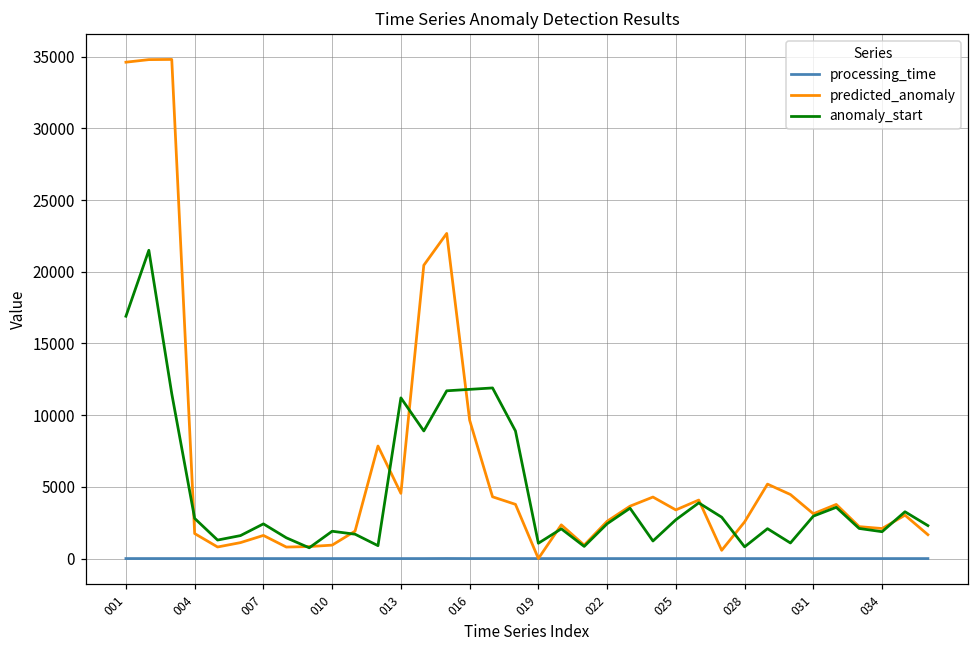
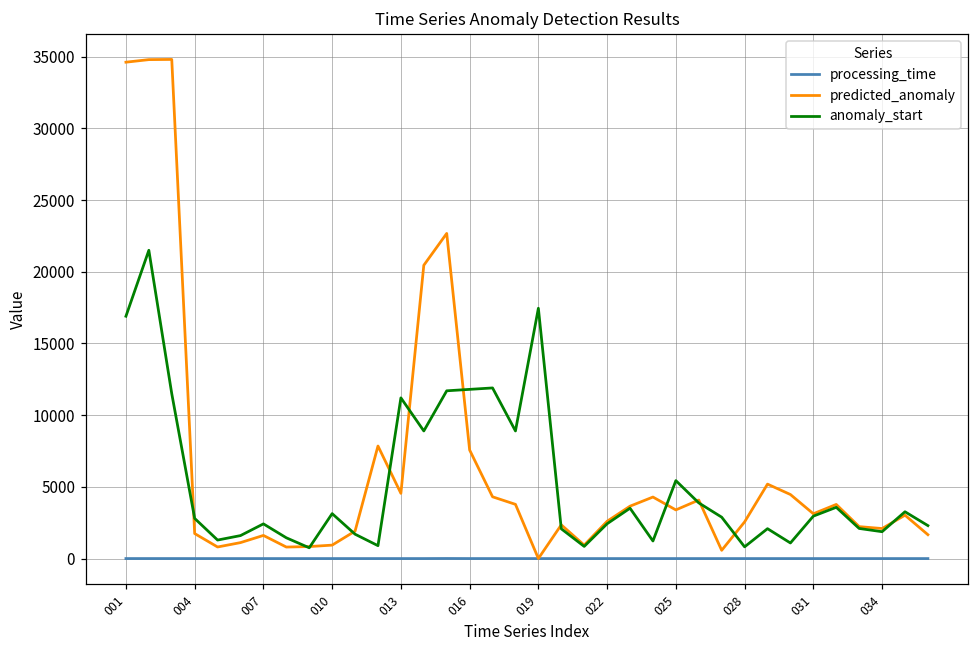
anomaly_start, 010: 1900 -> 3100
predicted_anomaly, 016: 9700 -> 7600
anomaly_start, 019: 1100 -> 17500
anomaly_start, 025: 2700 -> 5400
